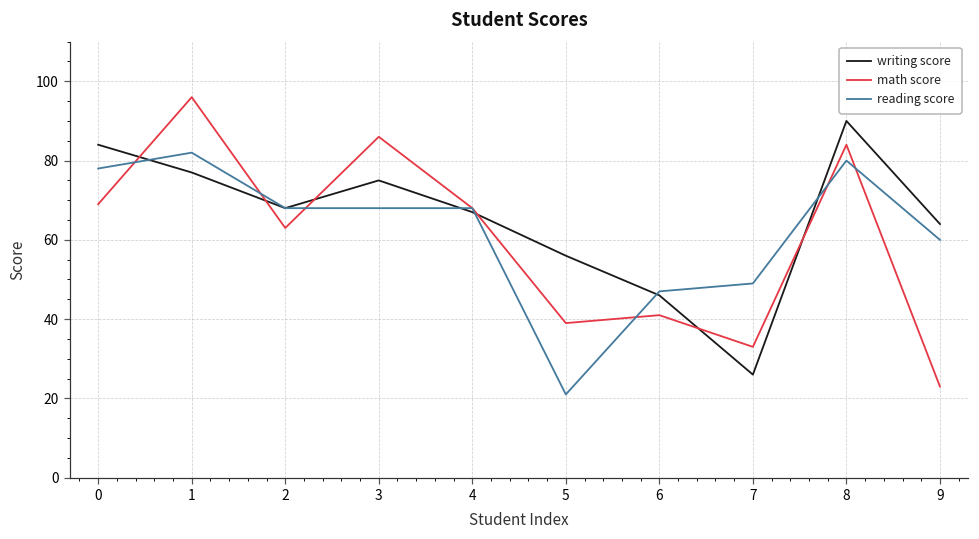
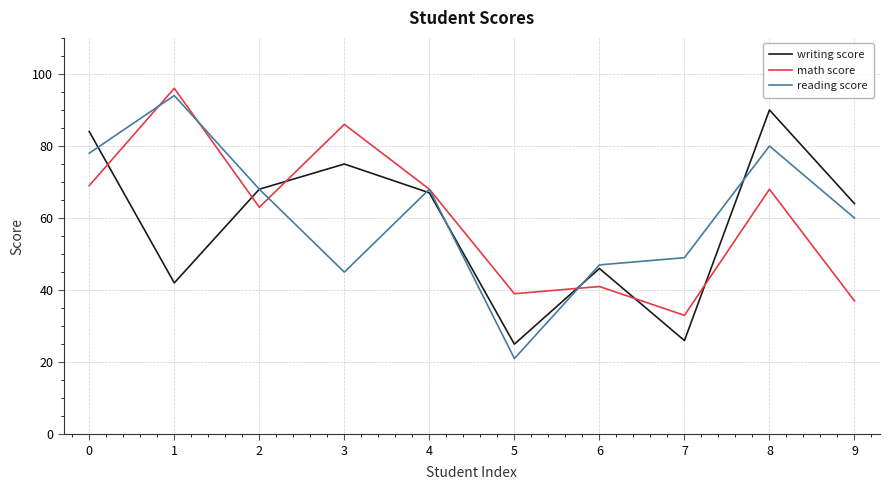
writing score, 1: 77 -> 42
reading score, 1: 82 -> 94
reading score, 3: 68 -> 45
writing score, 5: 56 -> 25
math score, 8: 84 -> 68
math score, 9: 23 -> 37
